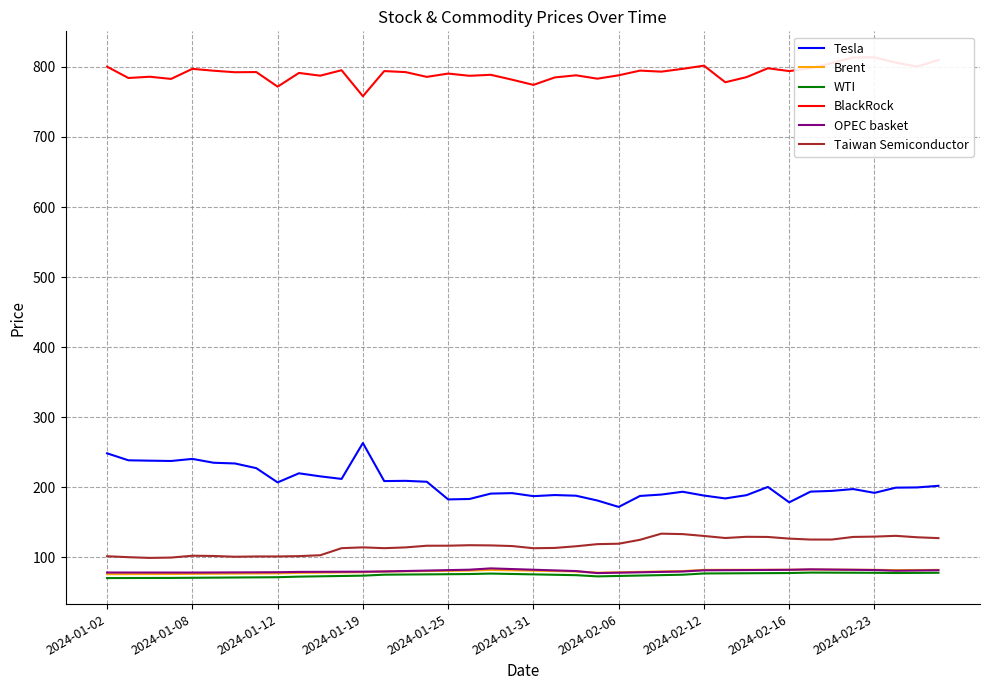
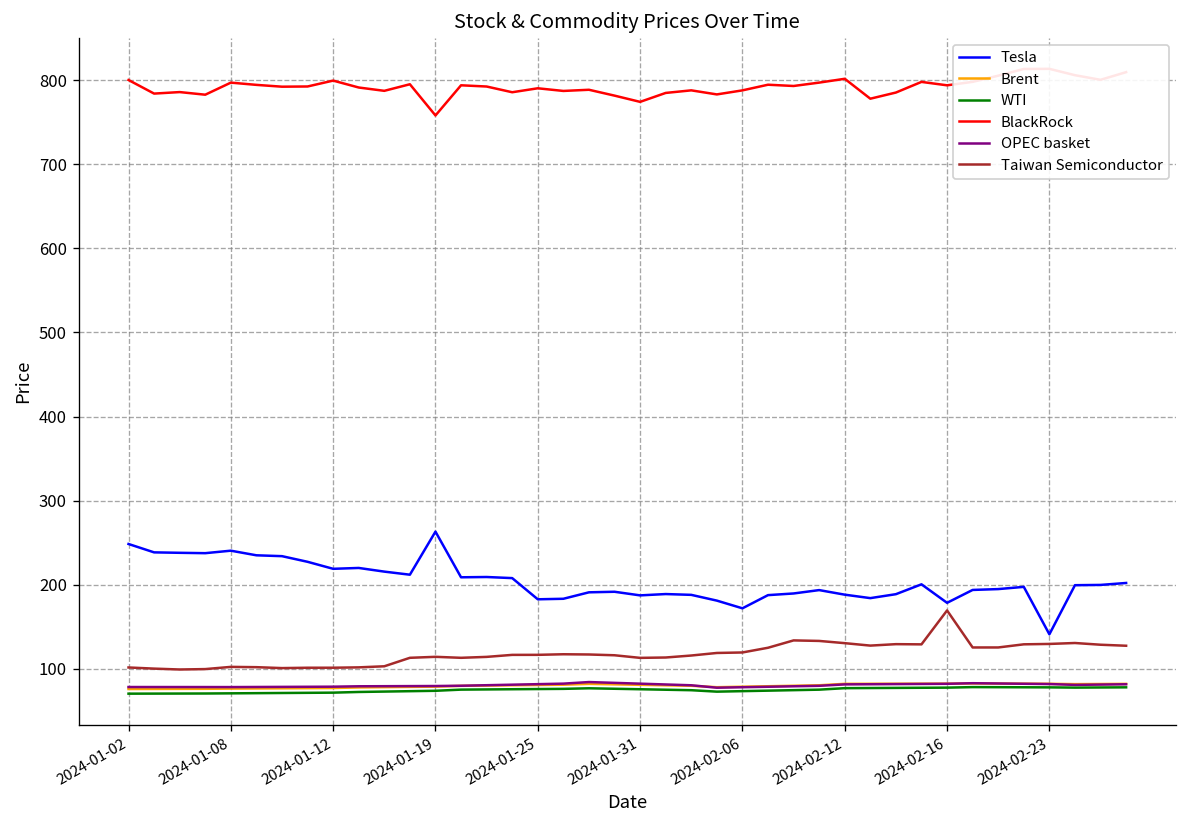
Tesla, 2024-01-12: 210 -> 220
BlackRock, 2024-01-12: 770 -> 800
Taiwan Semiconductor, 2024-02-16: 130 -> 170
Tesla, 2024-02-23: 190 -> 140
